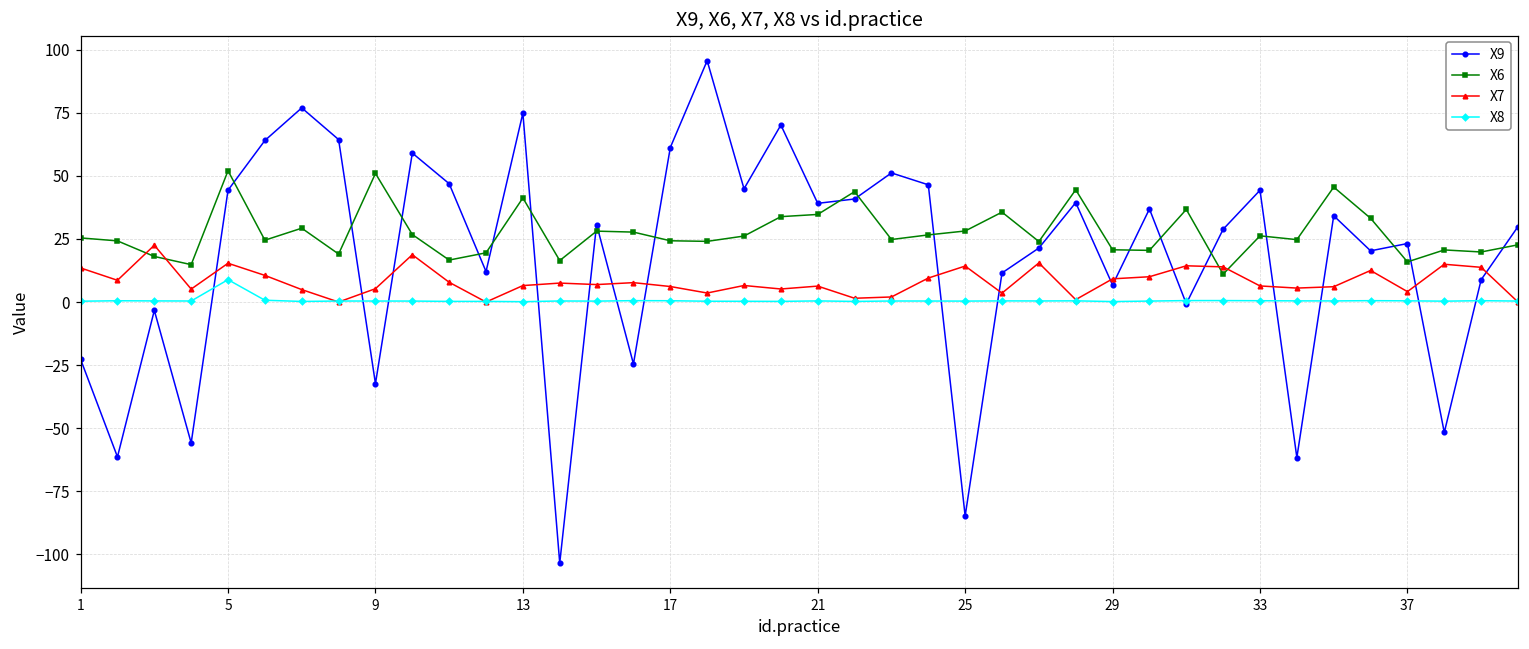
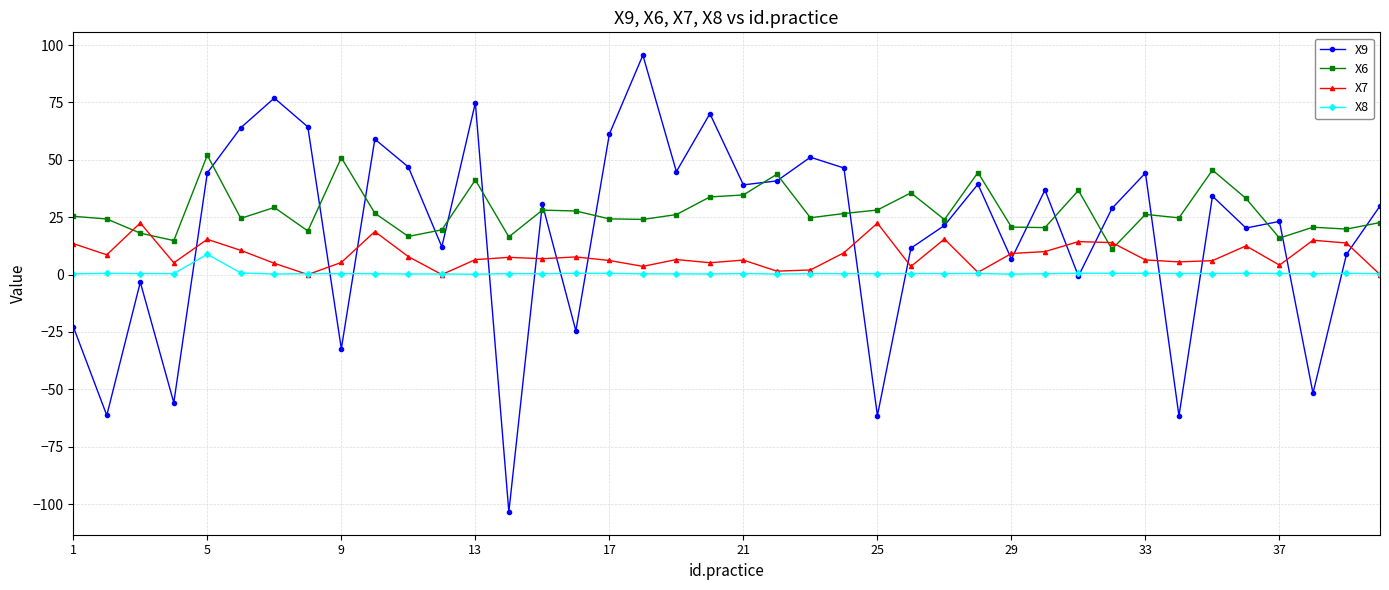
X9, 25: -85 -> -61
X7, 25: 14 -> 22
